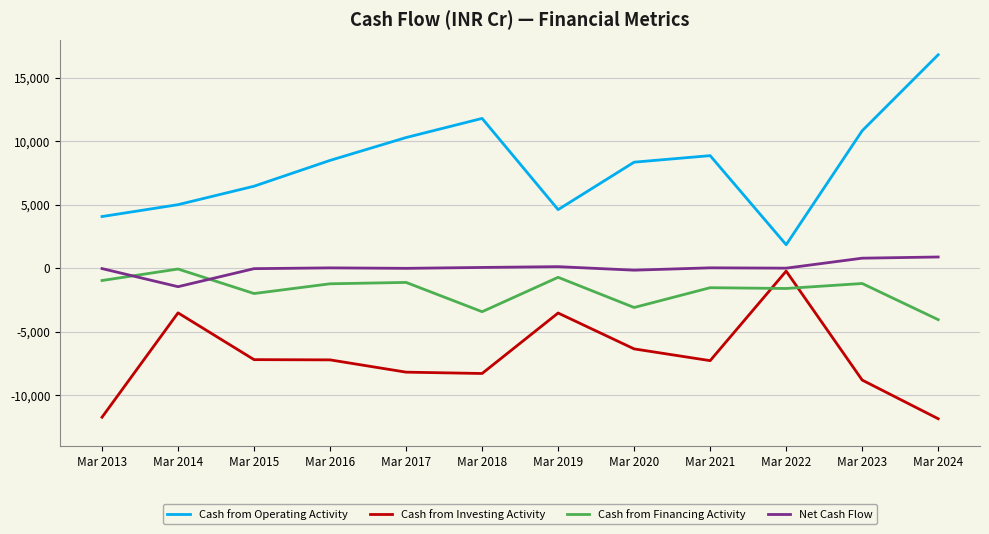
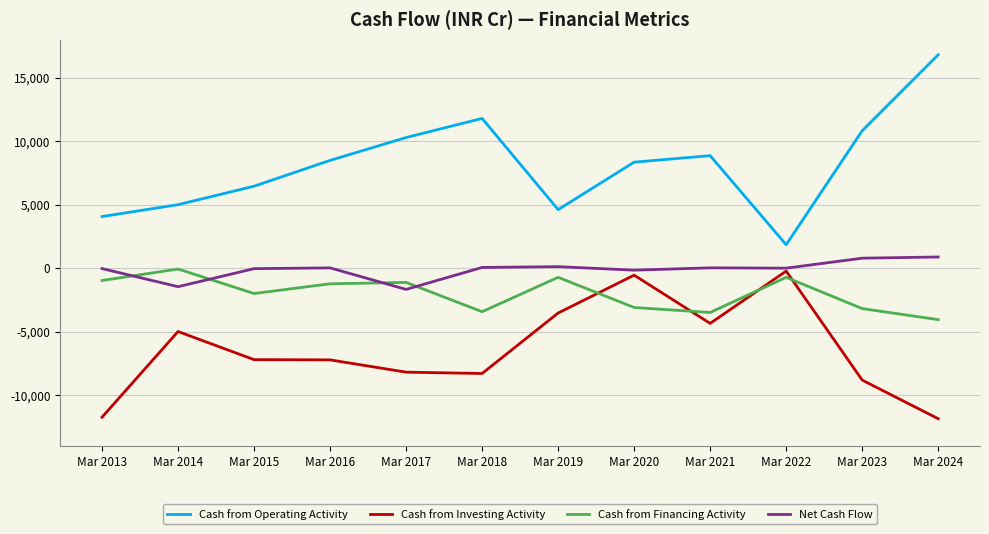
Cash from Investing Activity, Mar 2014: -3,500 -> -5,000
Net Cash Flow, Mar 2017: 0 -> -1,700
Cash from Investing Activity, Mar 2020: -6,400 -> -600
Cash from Investing Activity, Mar 2021: -7,300 -> -4,400
Cash from Financing Activity, Mar 2021: -1,500 -> -3,500
Cash from Financing Activity, Mar 2022: -1,600 -> -700
Cash from Financing Activity, Mar 2023: -1,200 -> -3,200
